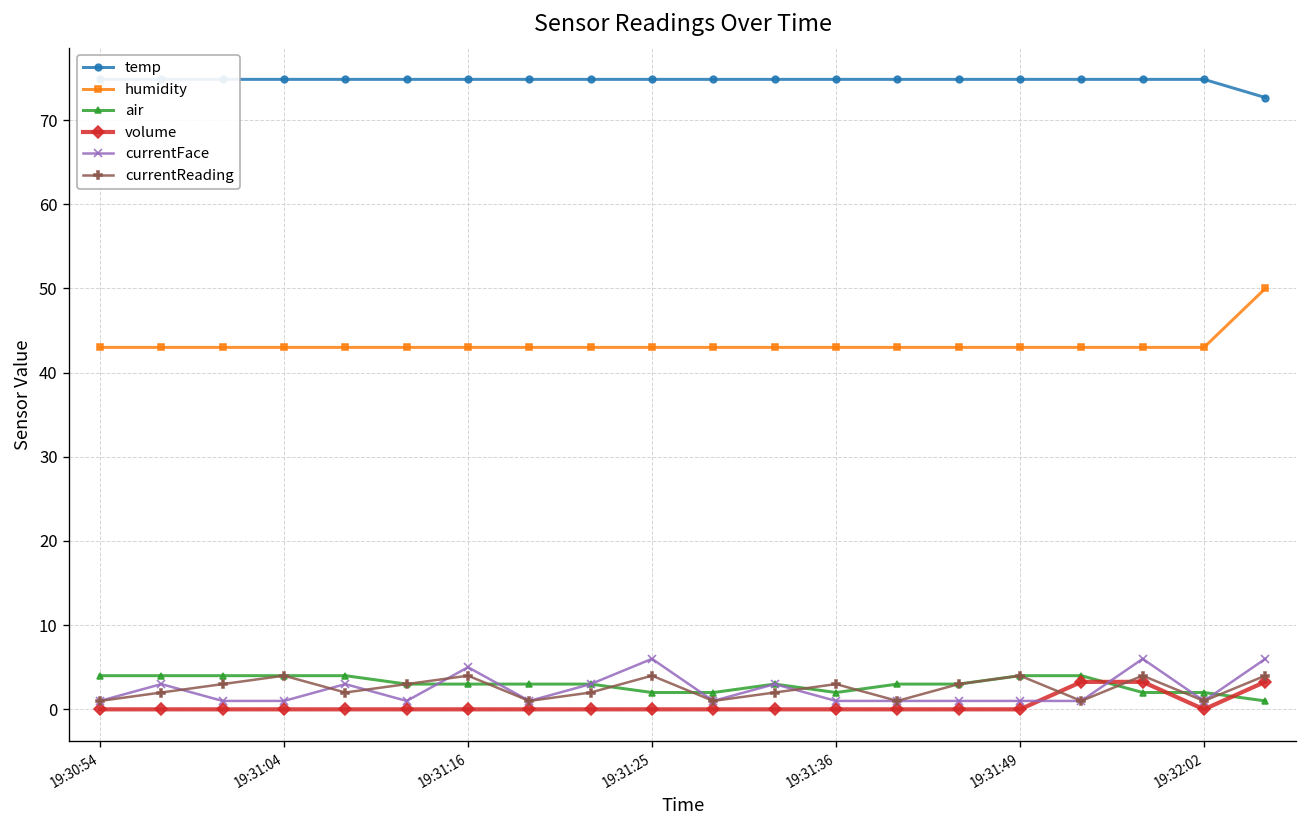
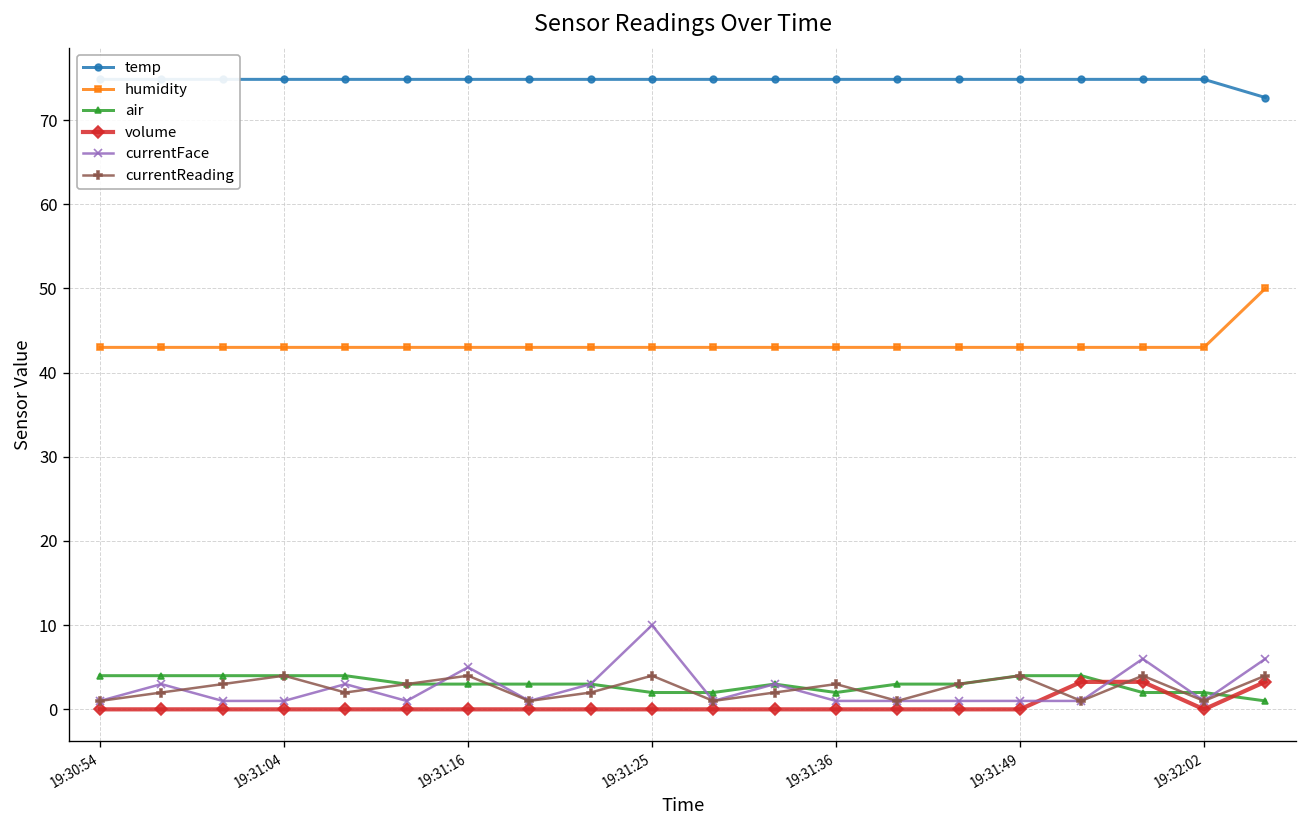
currentFace, 19:31:25: 6 -> 10
